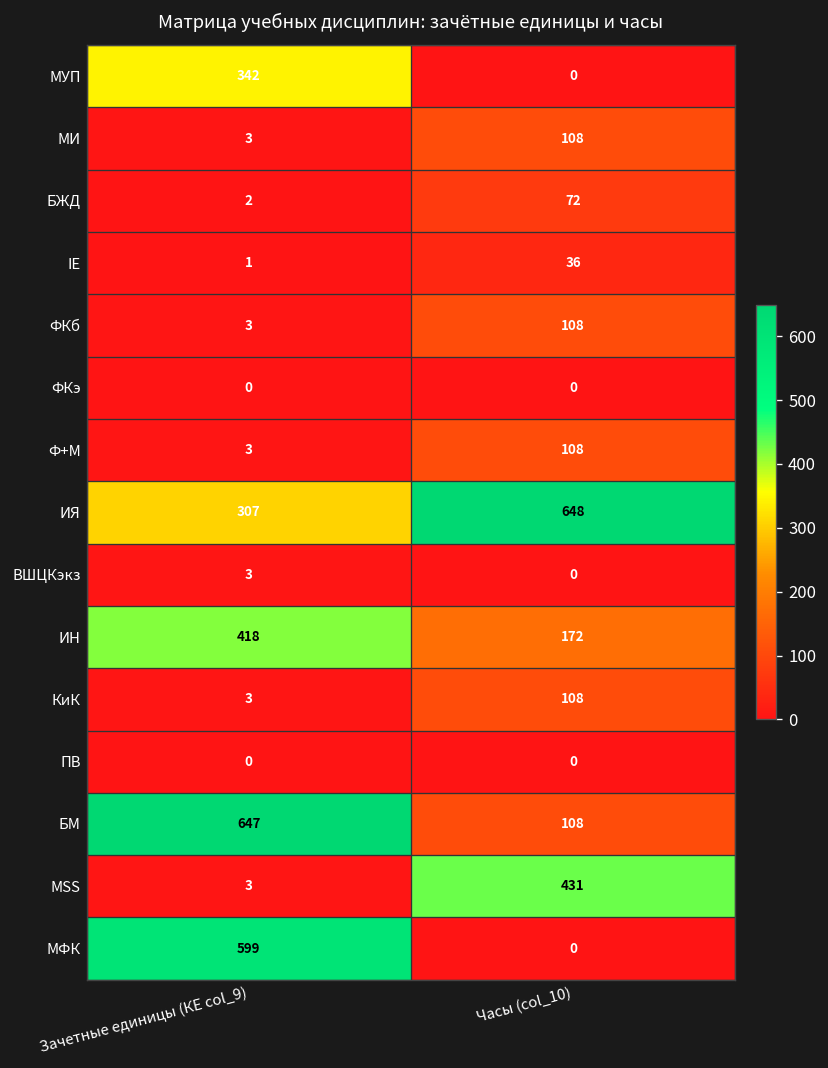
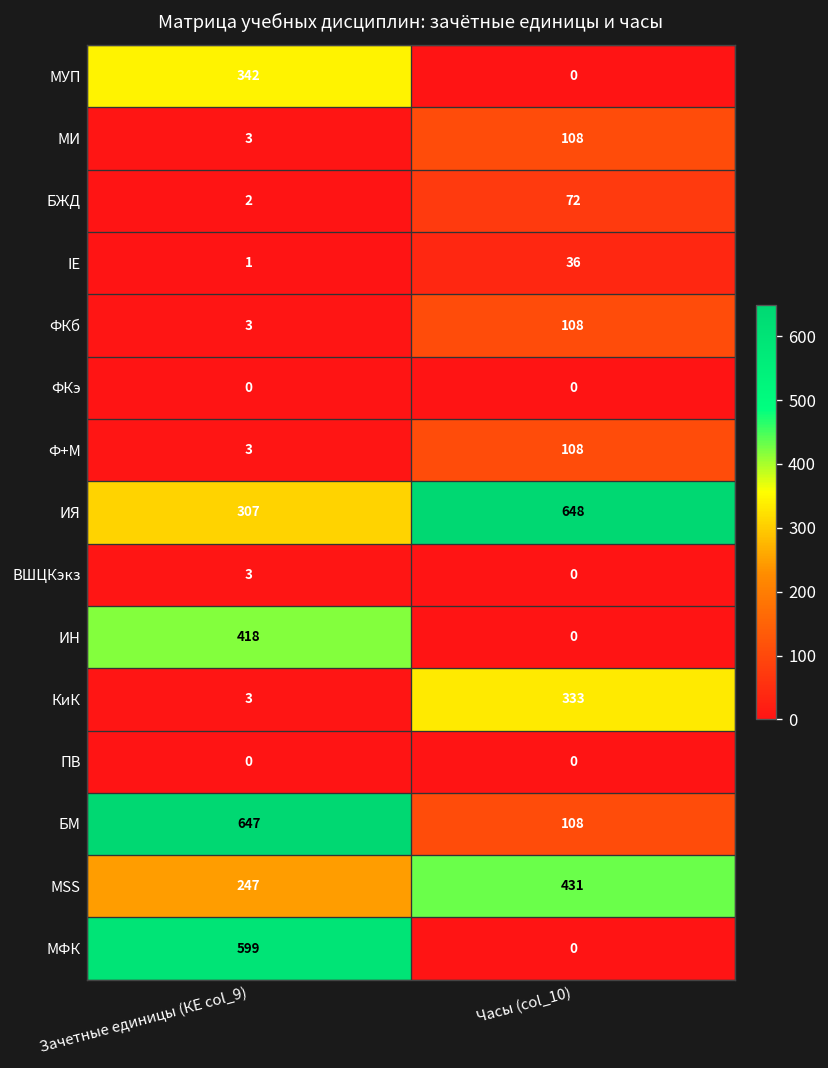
ИН, Часы (col_10): 172 -> 0
КиК, Часы (col_10): 108 -> 333
МSS, Зачетные единицы (КЕ col_9): 3 -> 247
